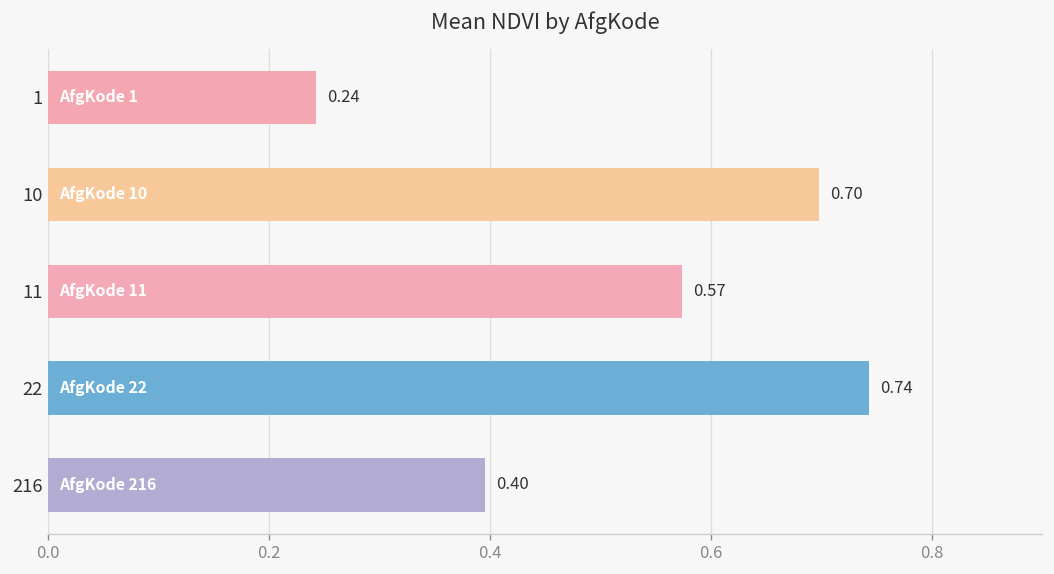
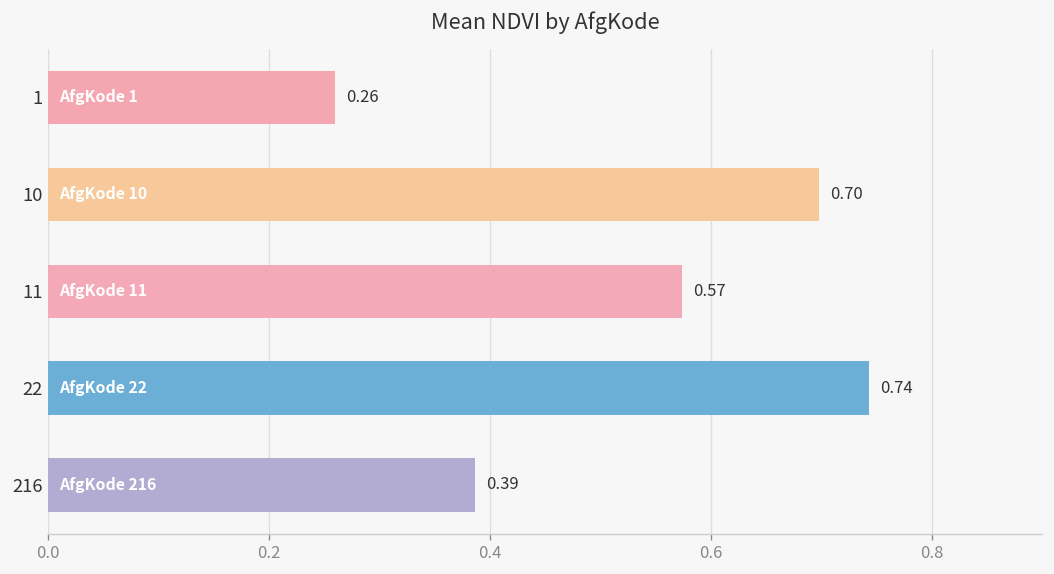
1: 0.24 -> 0.26
216: 0.40 -> 0.39
